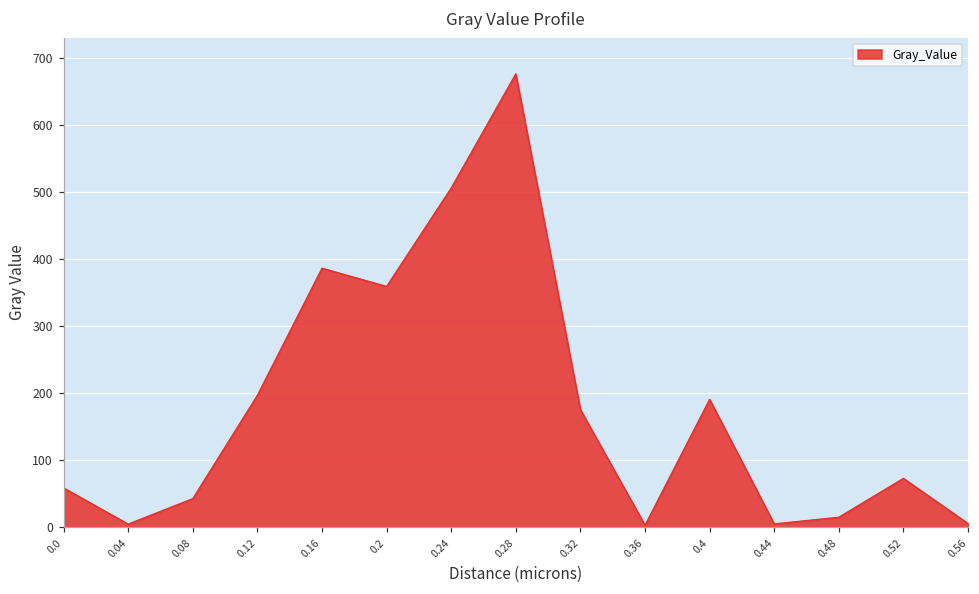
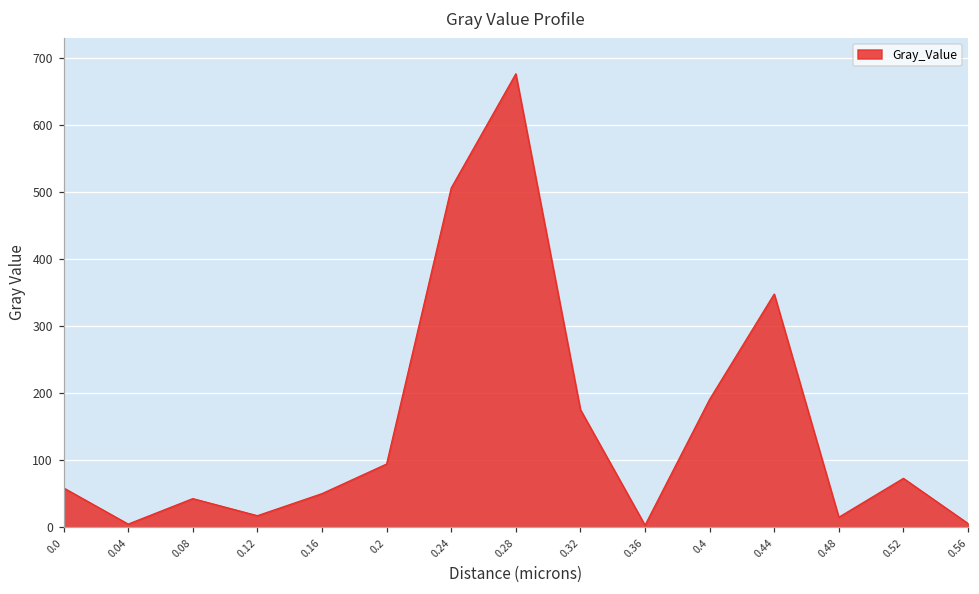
0.12: 200 -> 20
0.16: 390 -> 50
0.2: 360 -> 90
0.44: 10 -> 350
